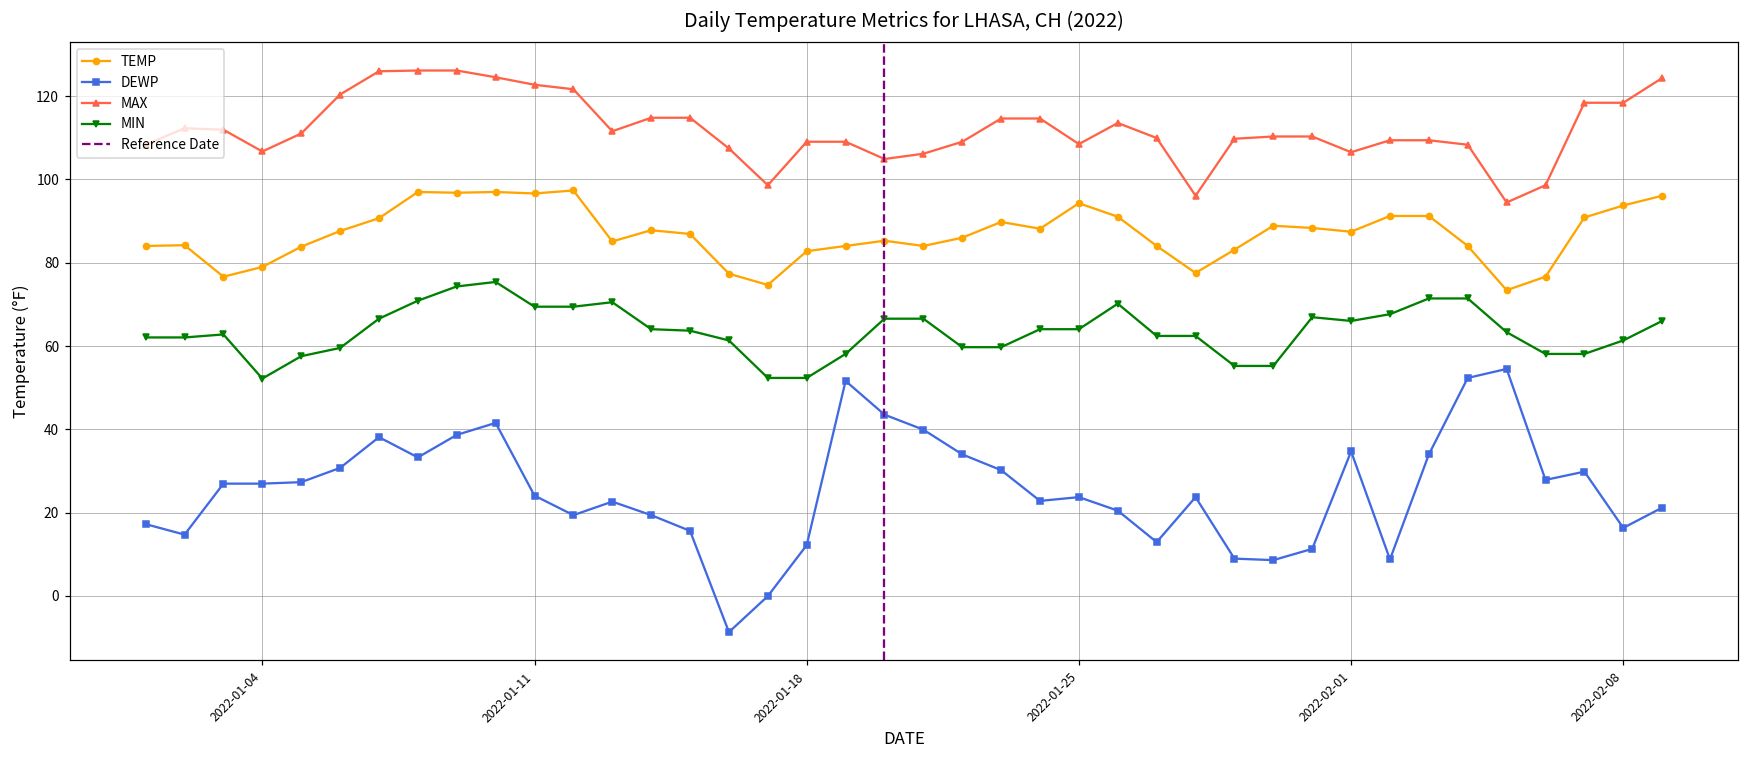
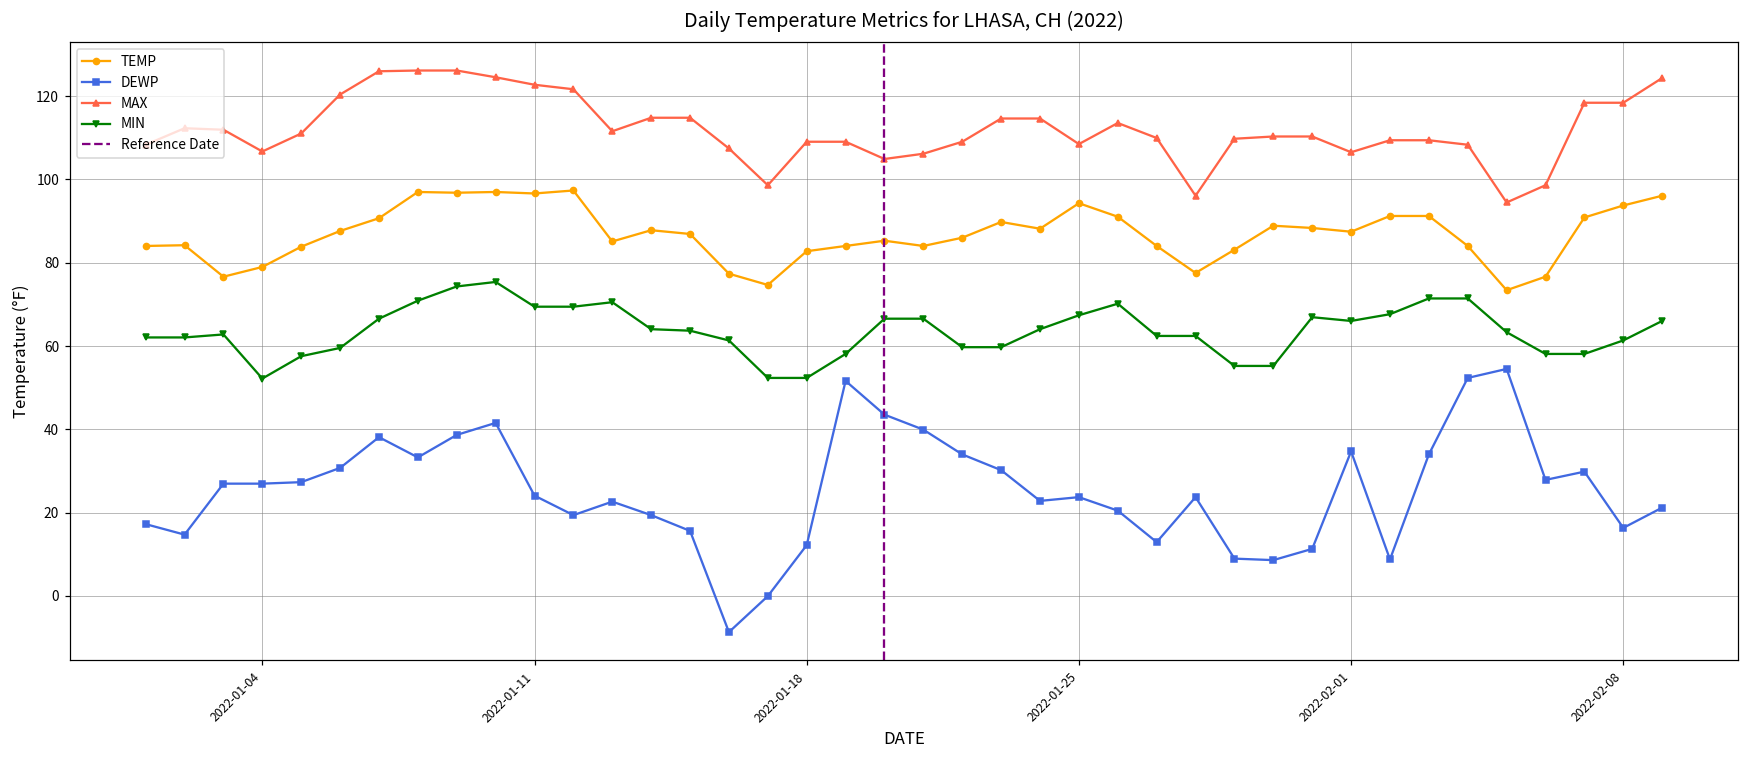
MIN, 2022-01-25: 64 -> 67
